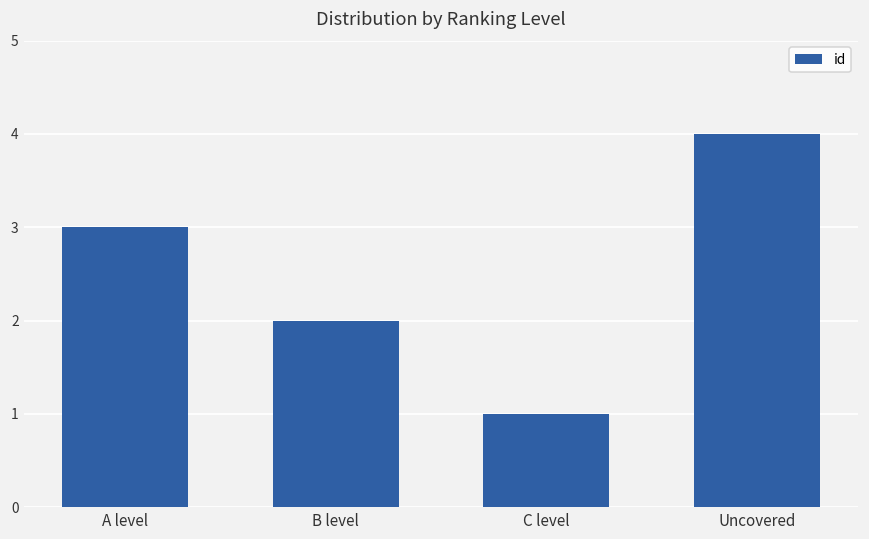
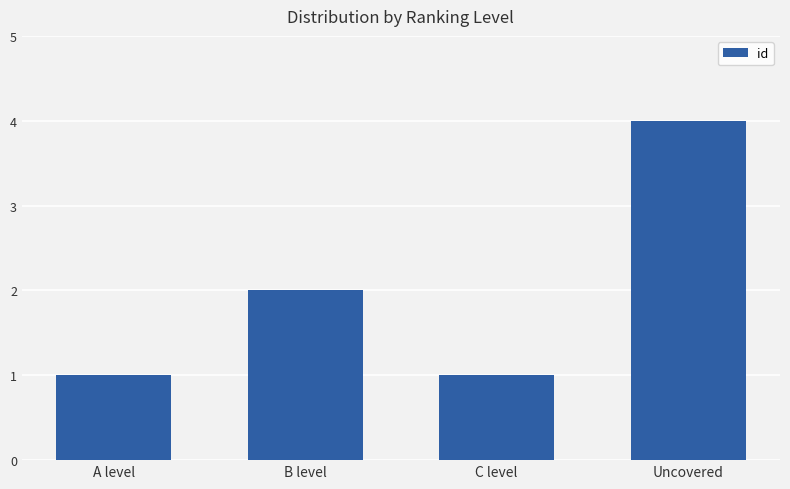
A level: 3 -> 1
